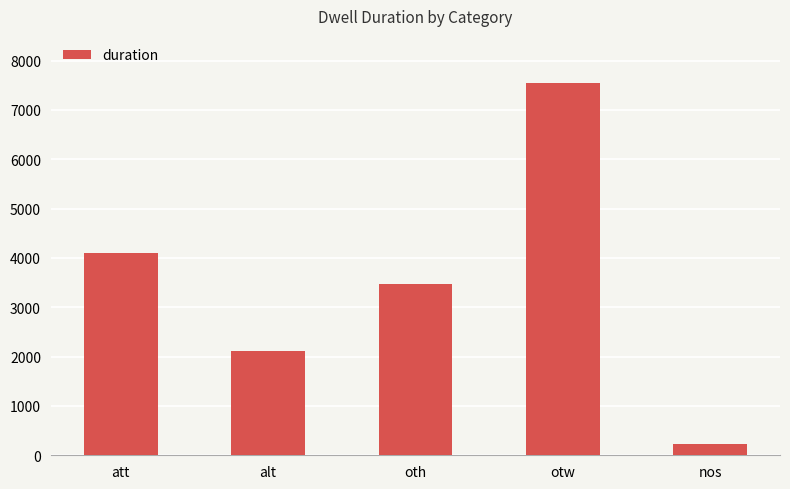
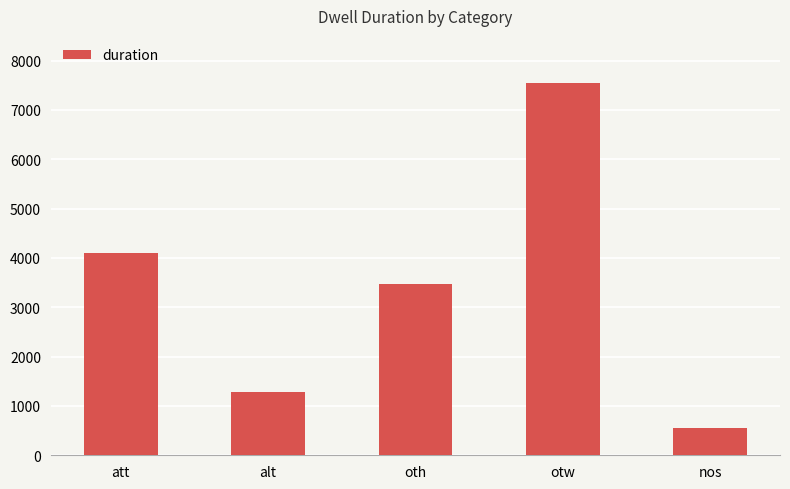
alt: 2100 -> 1300
nos: 200 -> 600
